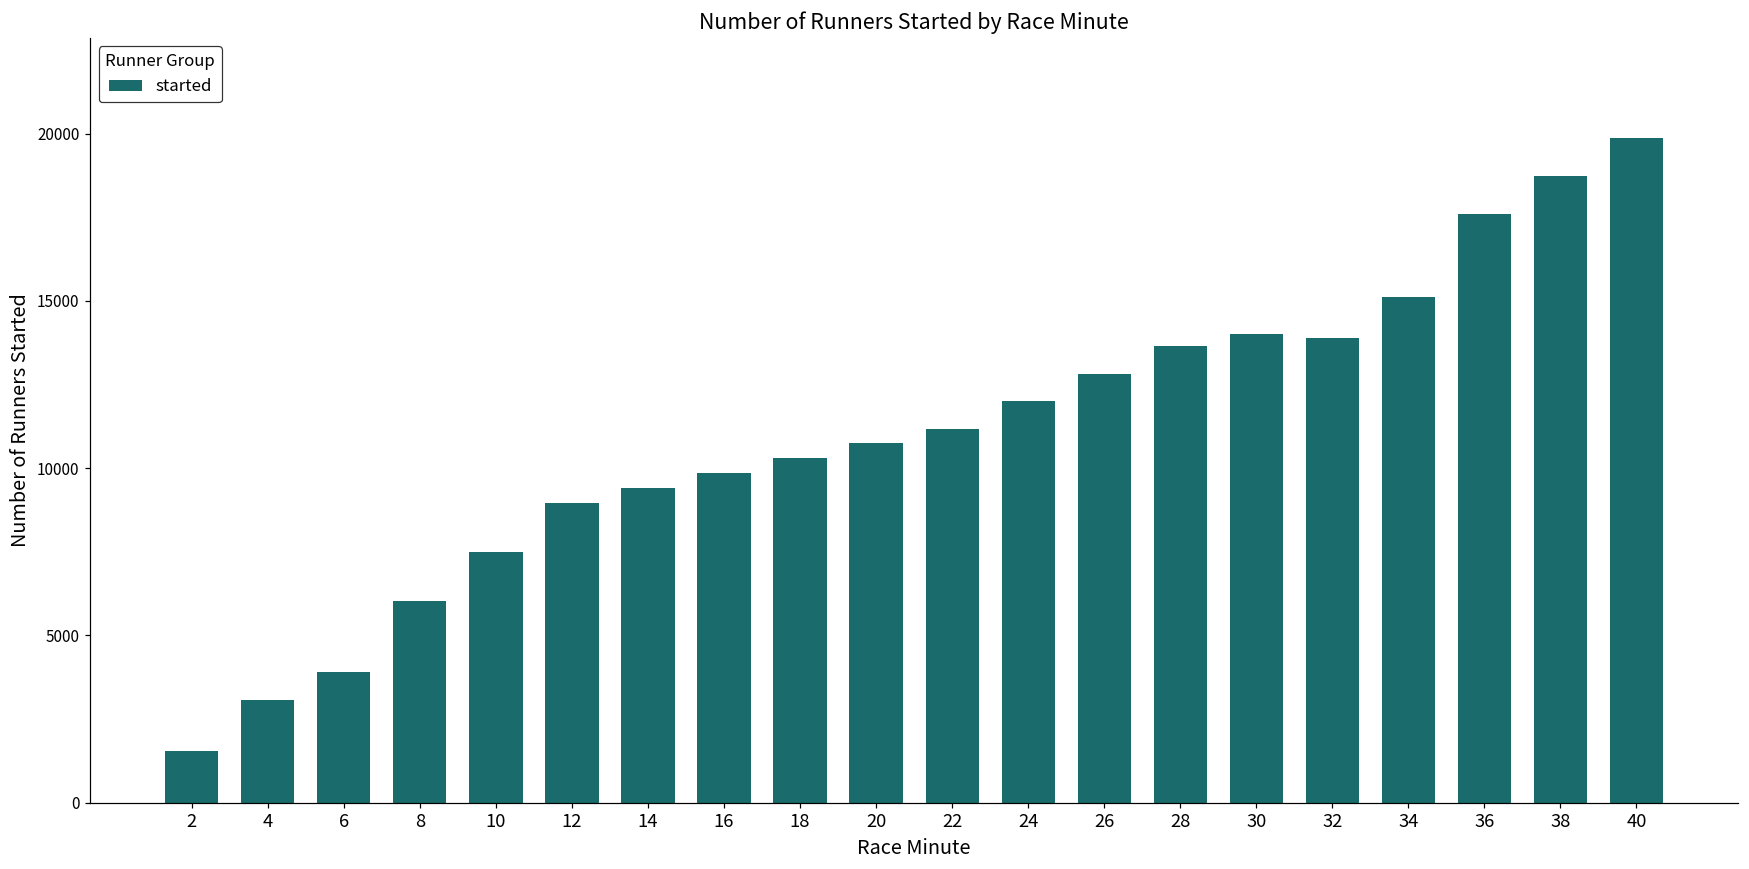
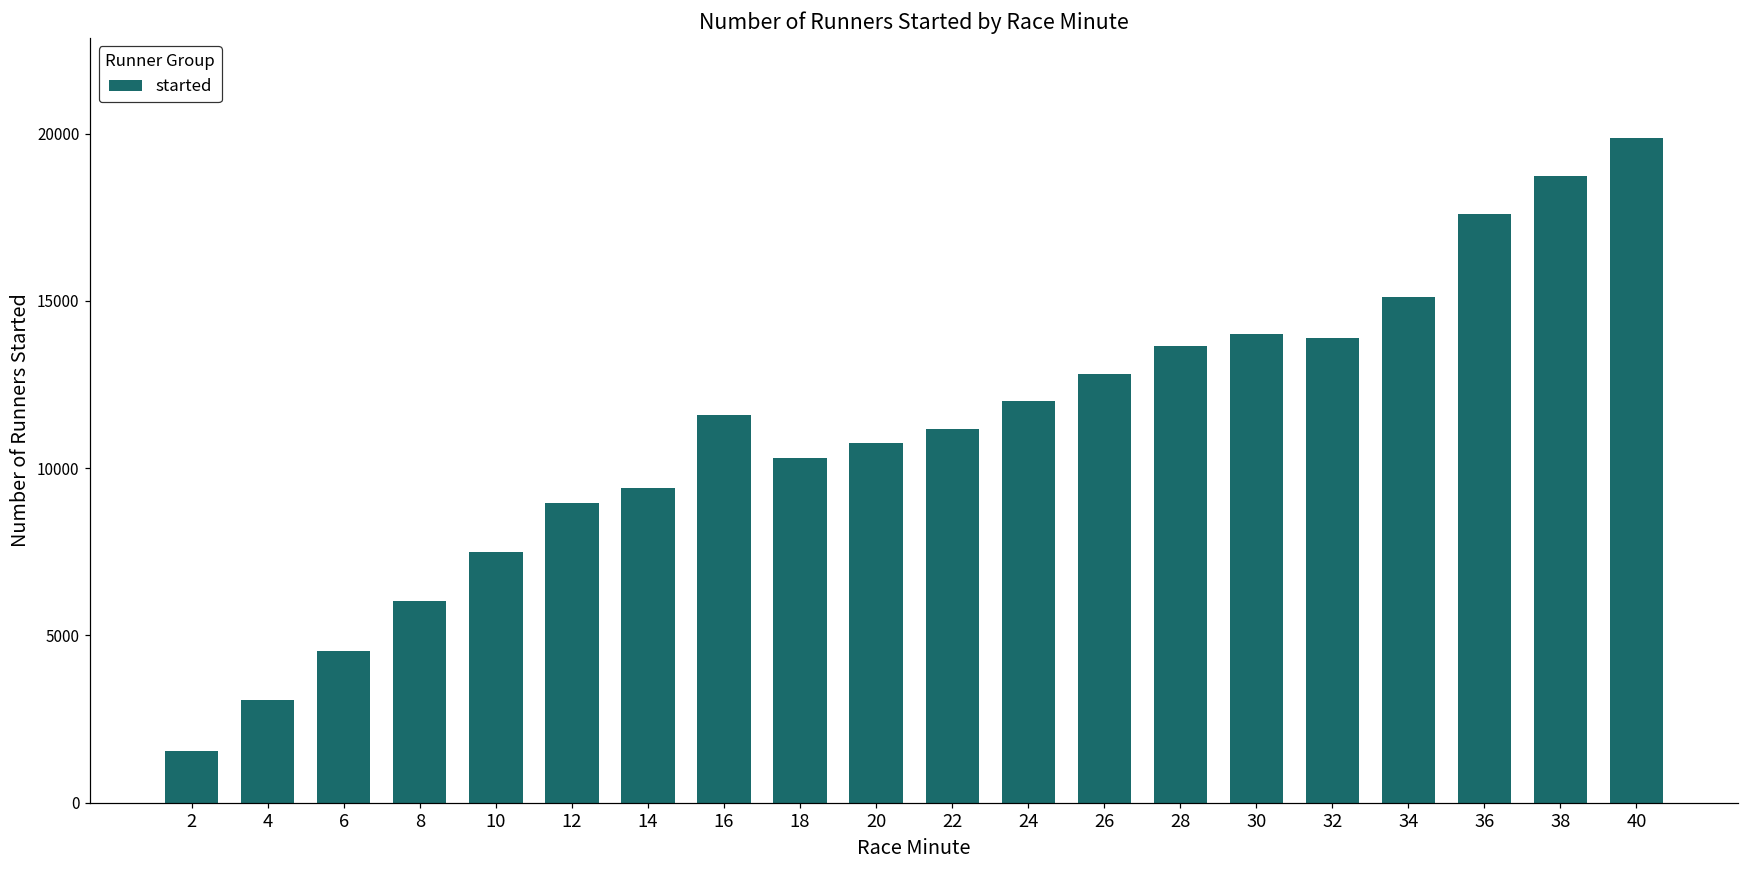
6: 3900 -> 4500
16: 9900 -> 11600
